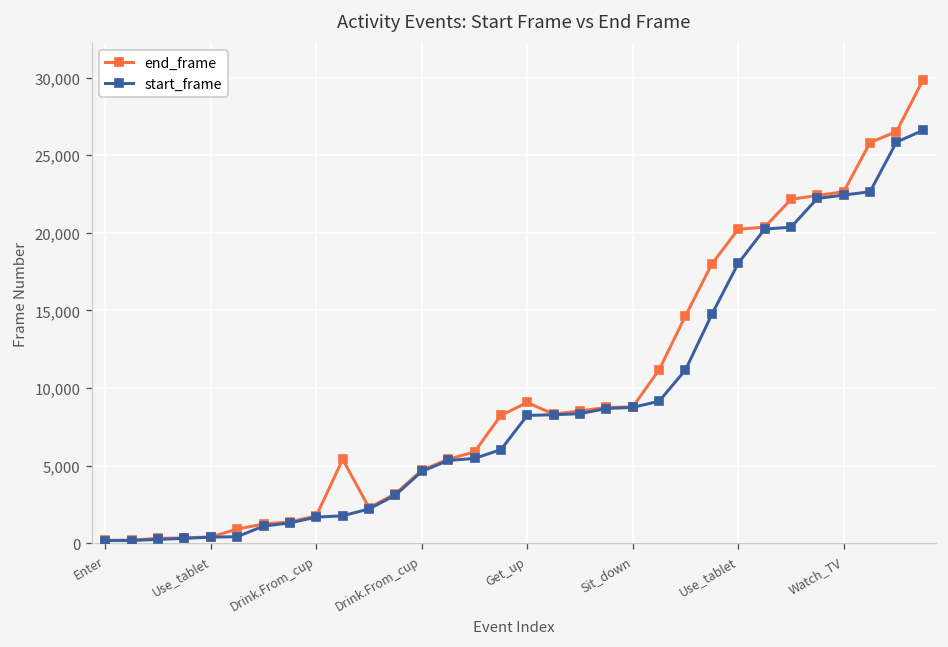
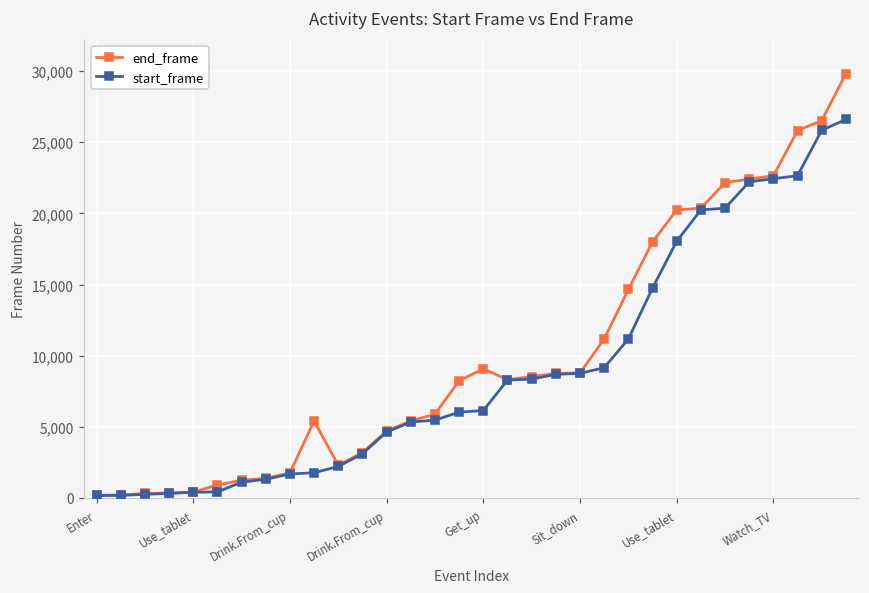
start_frame, Get_up: 8,200 -> 6,100
